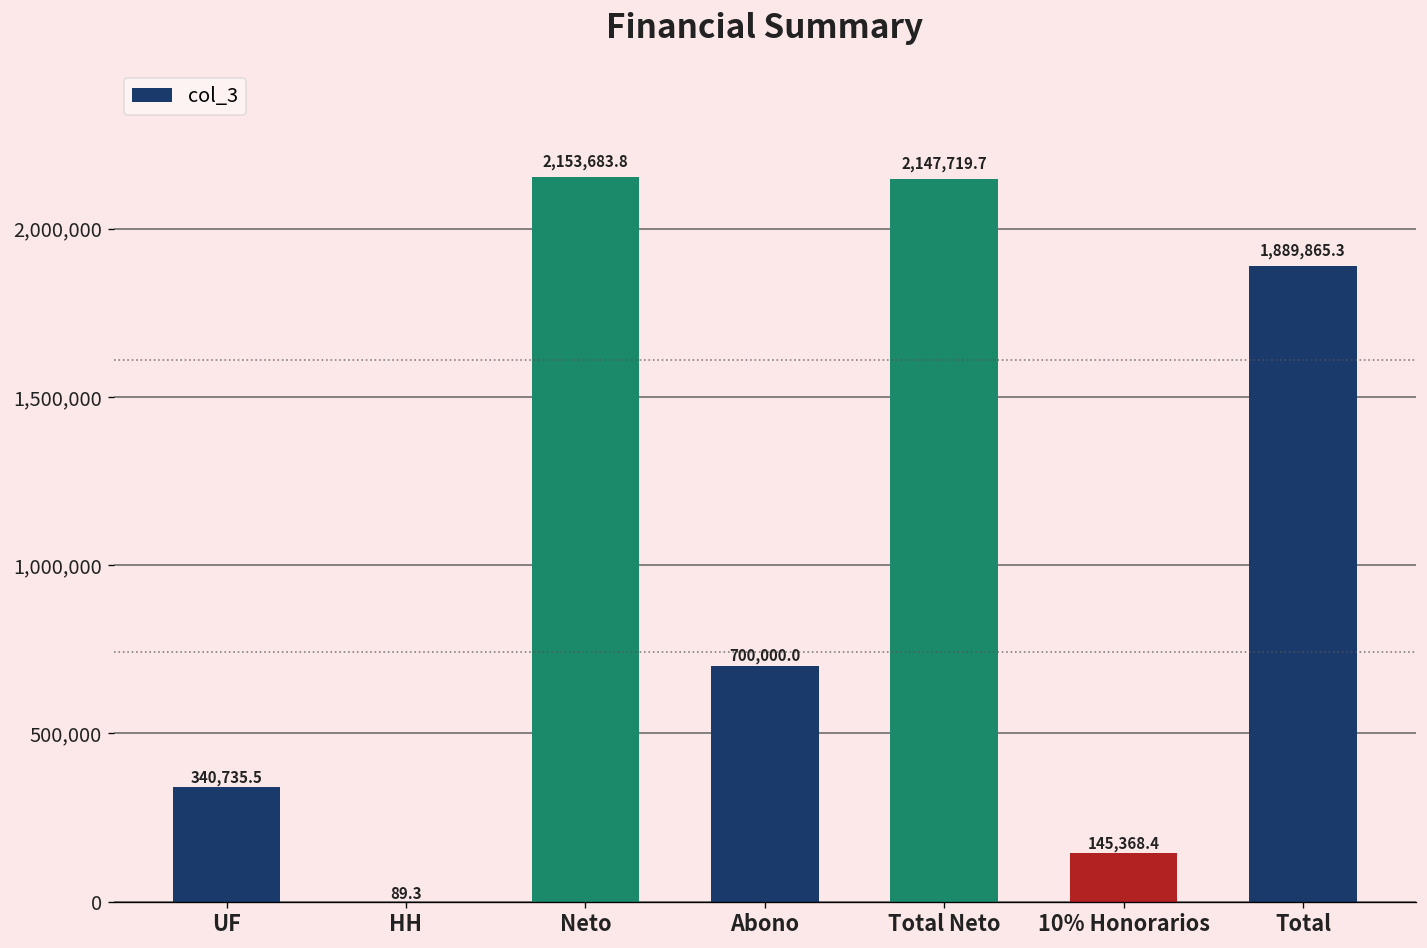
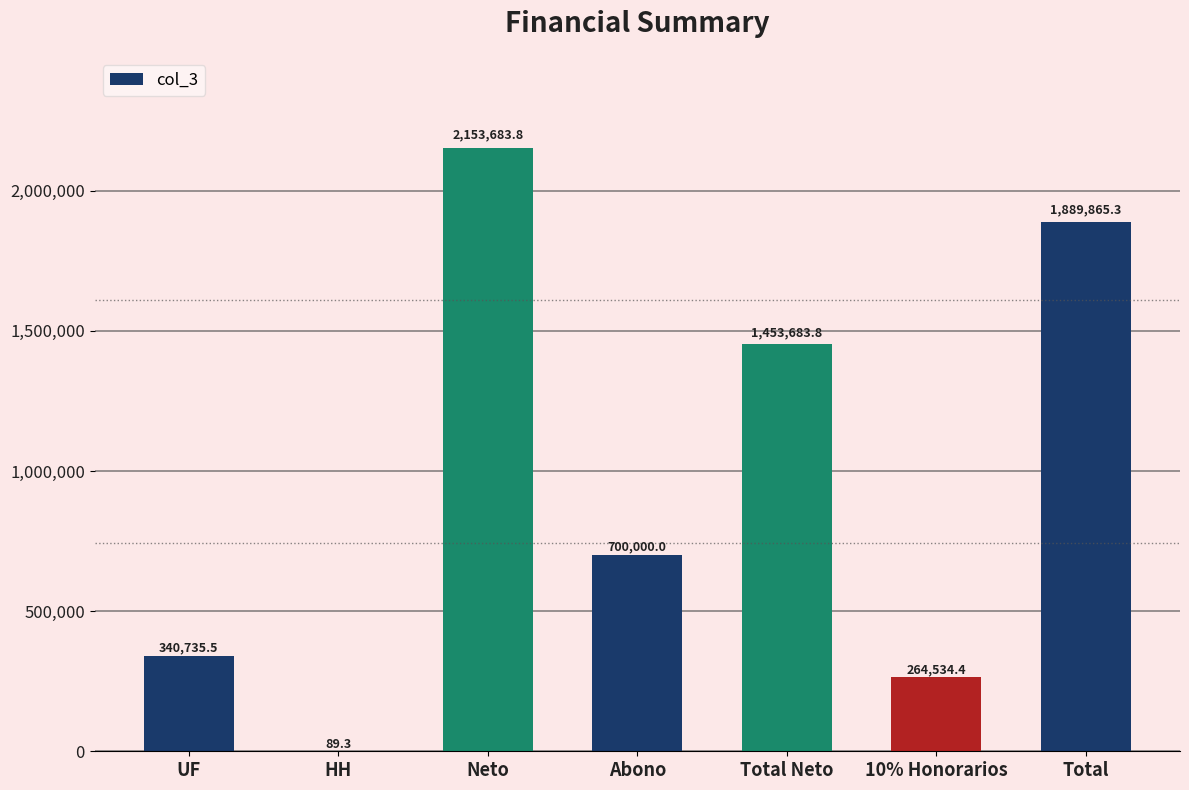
Total Neto: 2,147,719.7 -> 1,453,683.8
10% Honorarios: 145,368.4 -> 264,534.4
